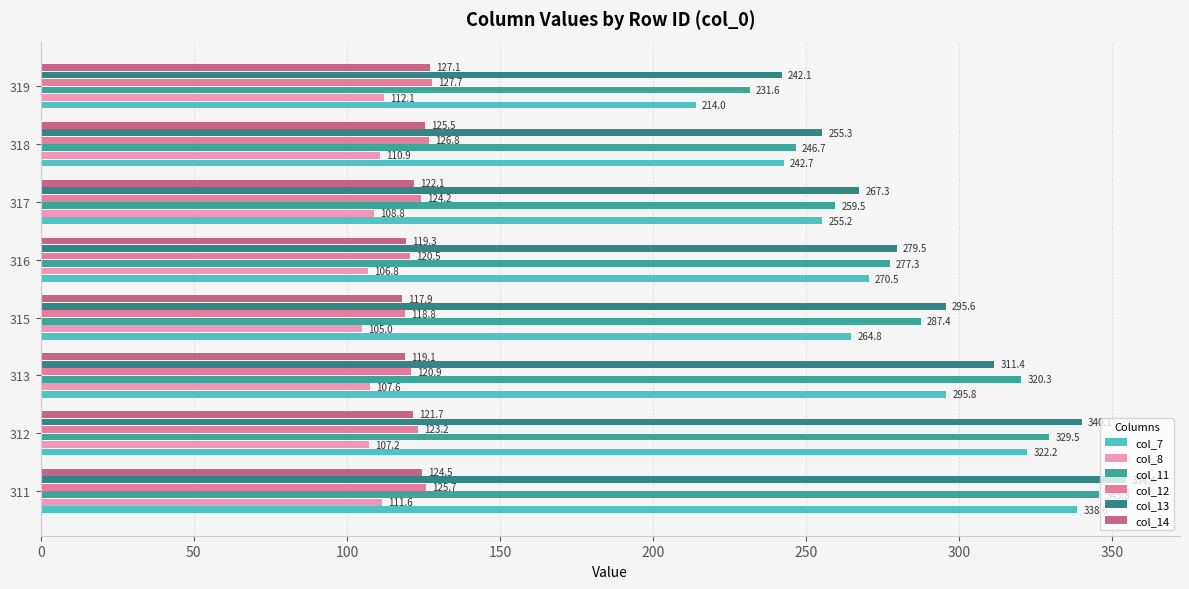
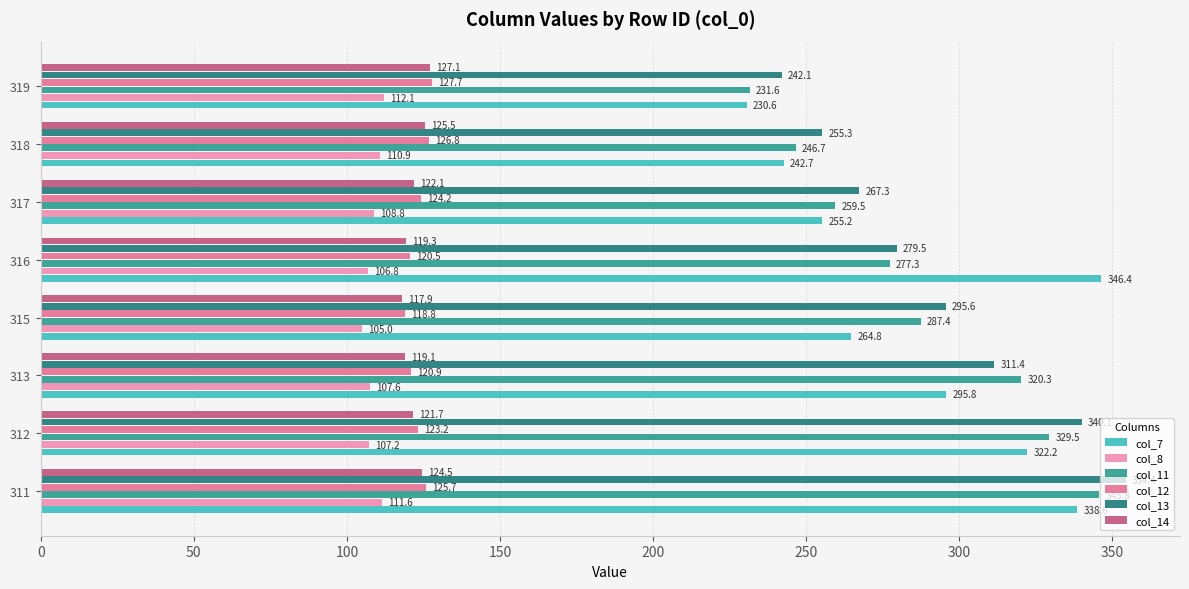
col_7, 319: 214.0 -> 230.6
col_7, 316: 270.5 -> 346.4
